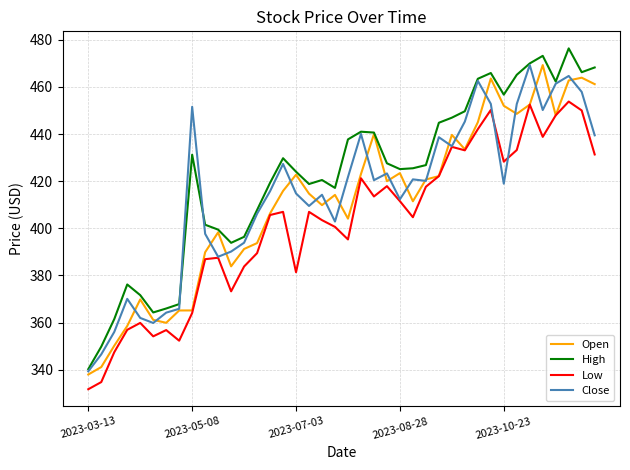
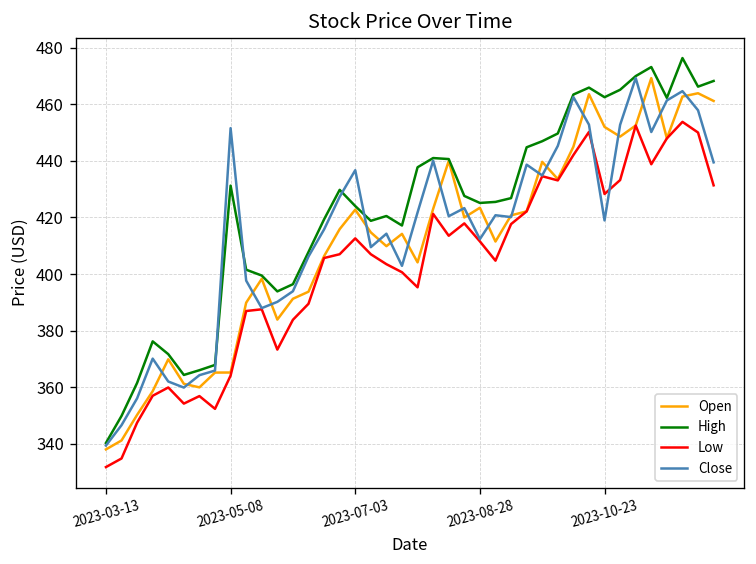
Low, 2023-07-03: 381 -> 413
Close, 2023-07-03: 415 -> 437
High, 2023-10-23: 457 -> 463
